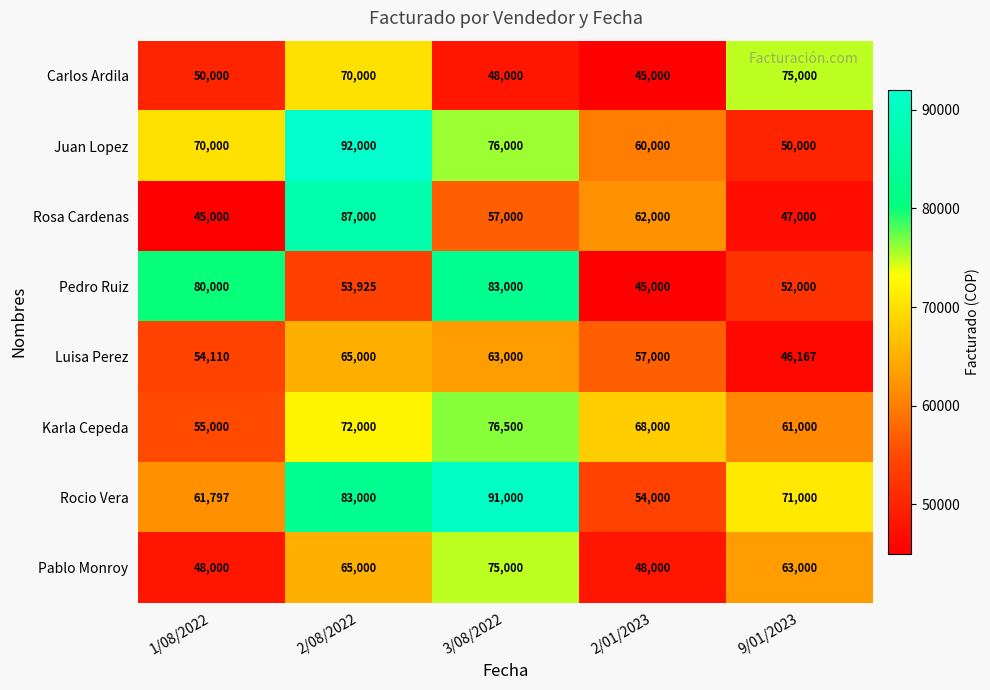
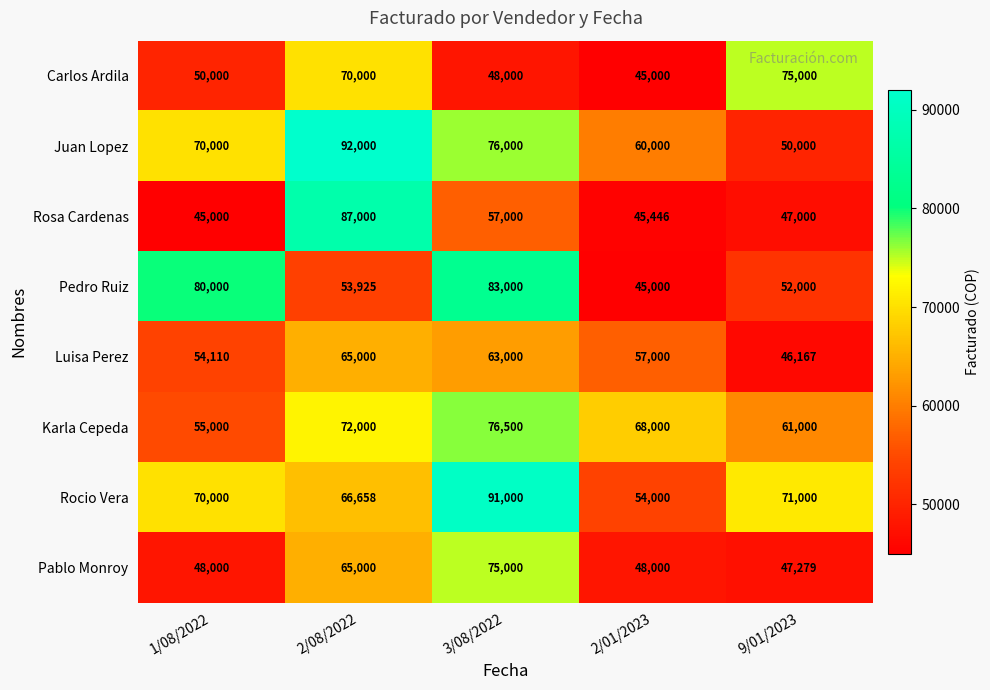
Rosa Cardenas, 2/01/2023: 62,000 -> 45,446
Rocio Vera, 1/08/2022: 61,797 -> 70,000
Rocio Vera, 2/08/2022: 83,000 -> 66,658
Pablo Monroy, 9/01/2023: 63,000 -> 47,279
